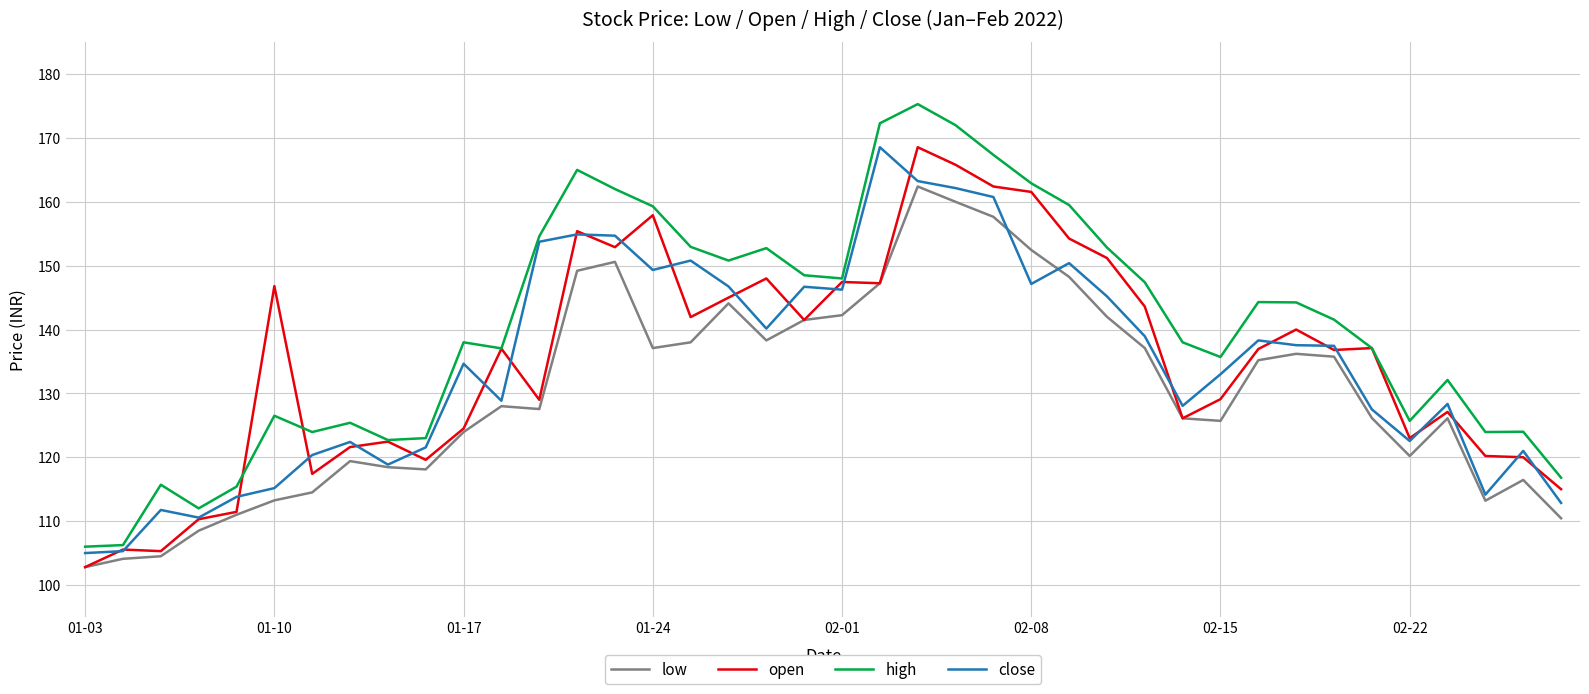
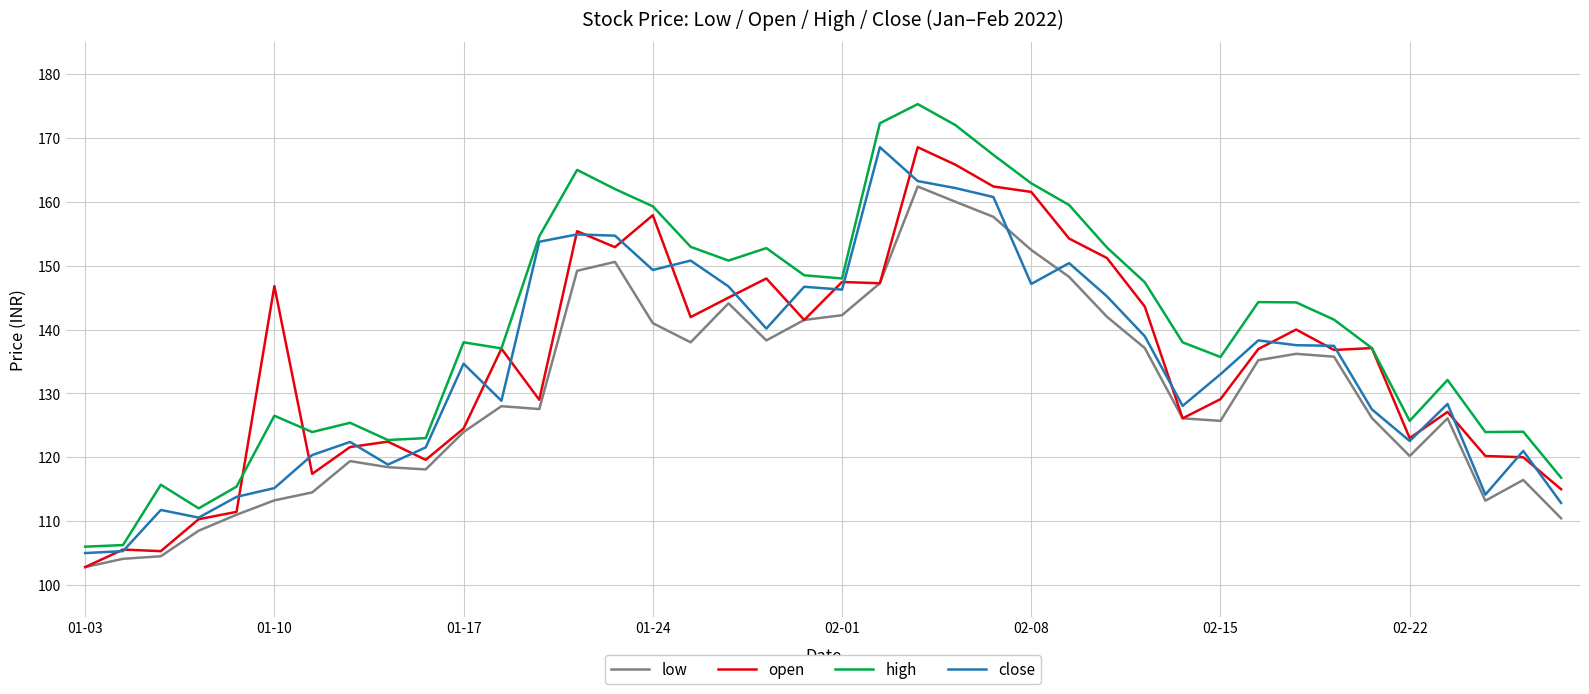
low, 01-24: 137 -> 141
